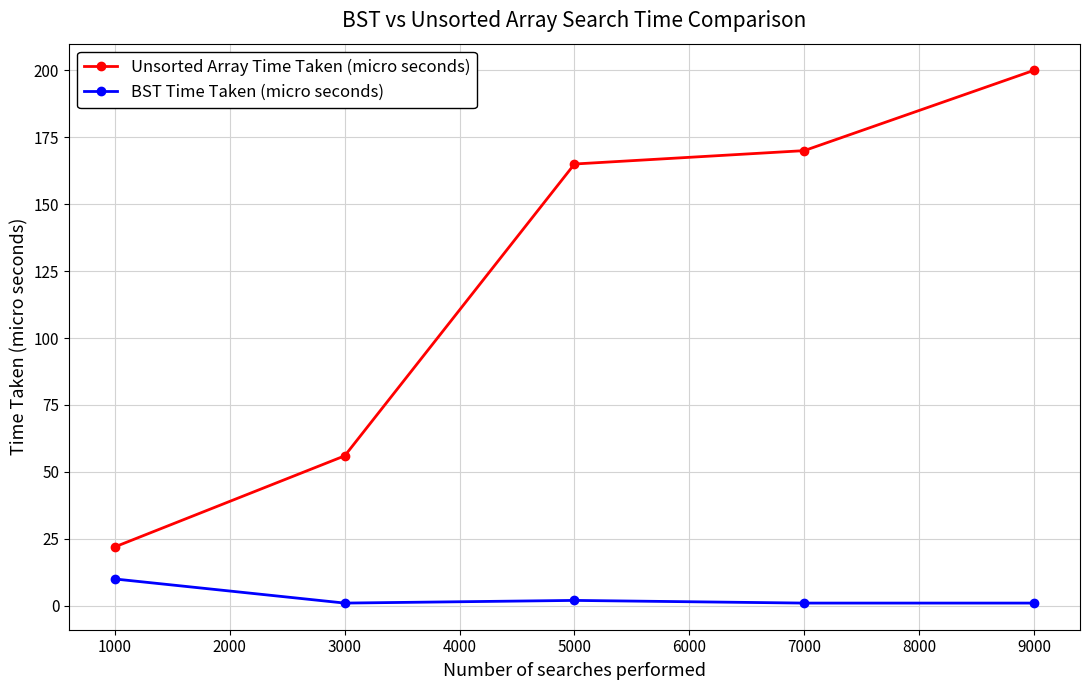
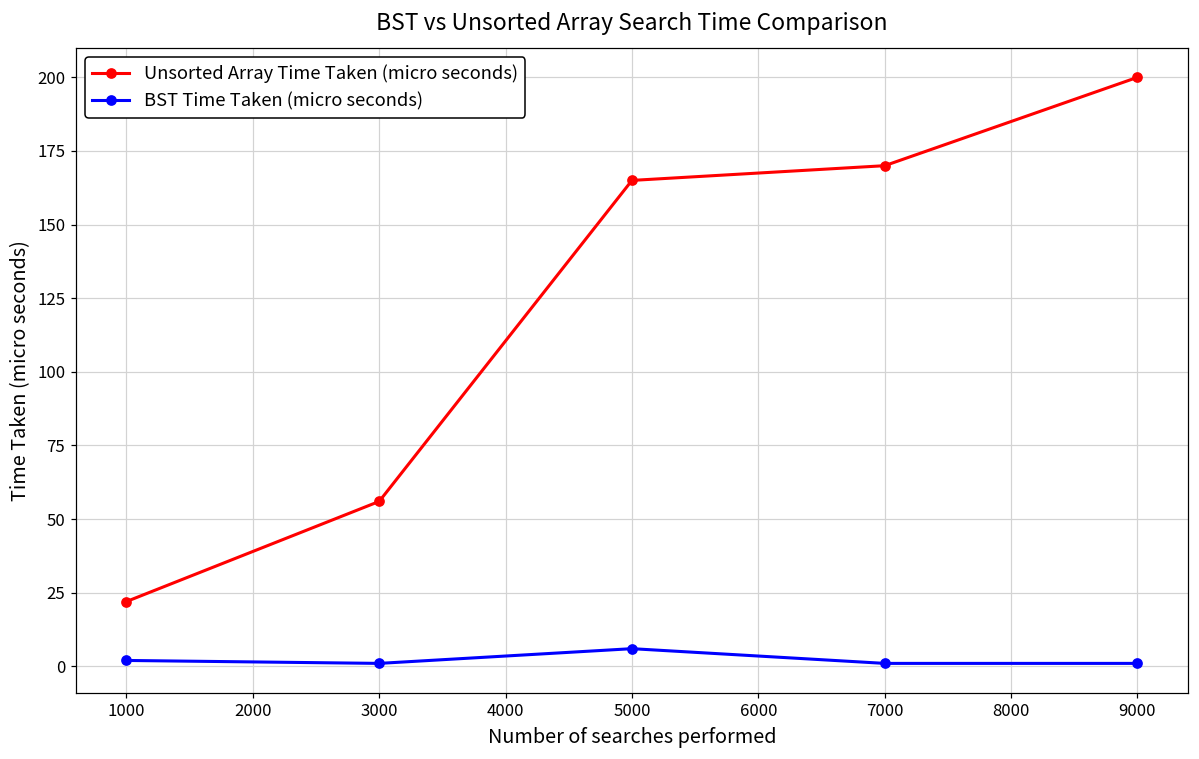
BST Time Taken (micro seconds), 1000: 10 -> 2
BST Time Taken (micro seconds), 5000: 2 -> 6
